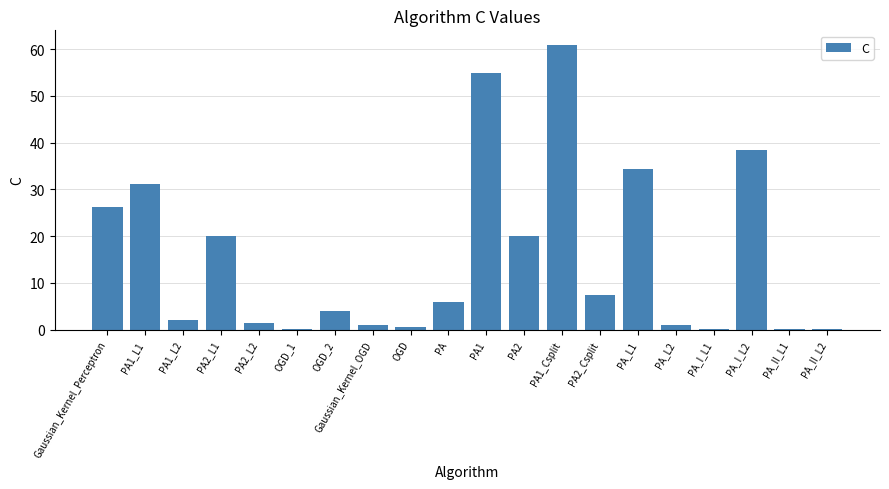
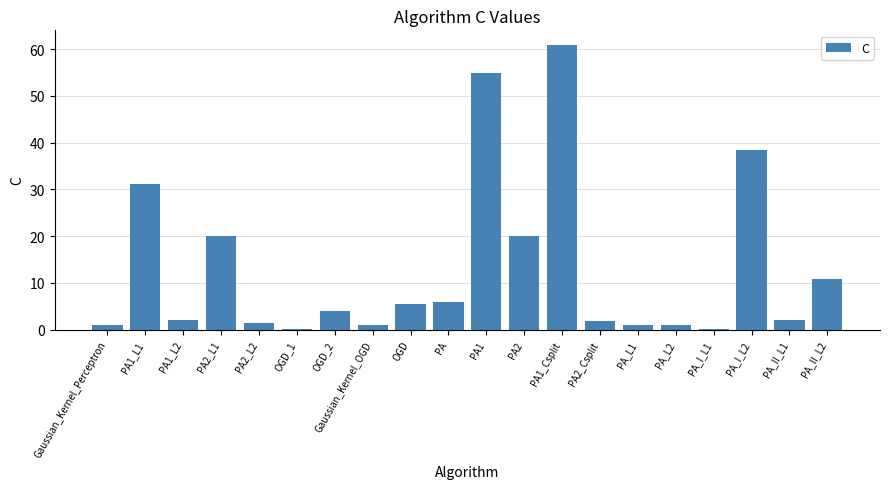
Gaussian_Kernel_Perceptron: 26 -> 1
OGD: 1 -> 5
PA2_Csplit: 7 -> 2
PA_L1: 34 -> 1
PA_II_L1: 0 -> 2
PA_II_L2: 0 -> 11
